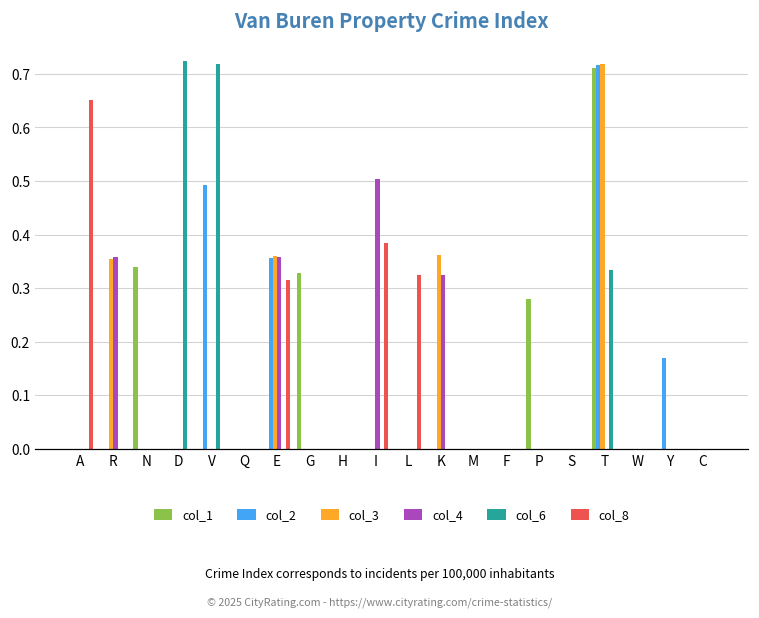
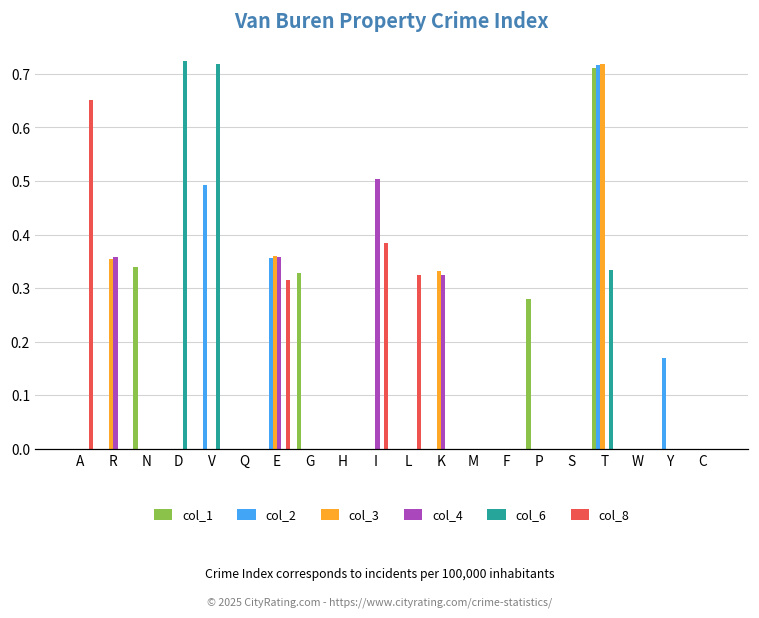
col_3, K: 0.36 -> 0.33
